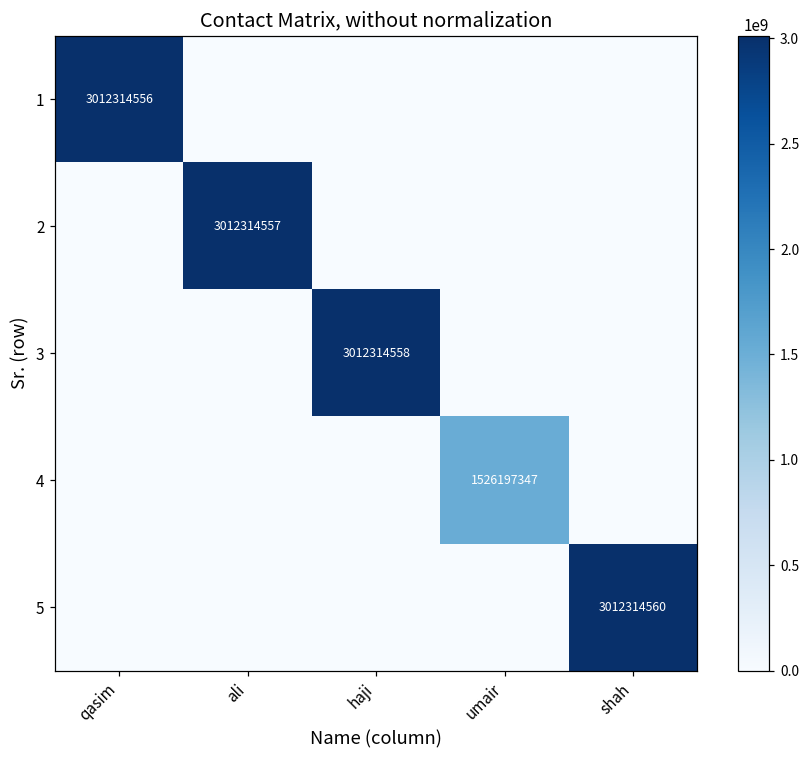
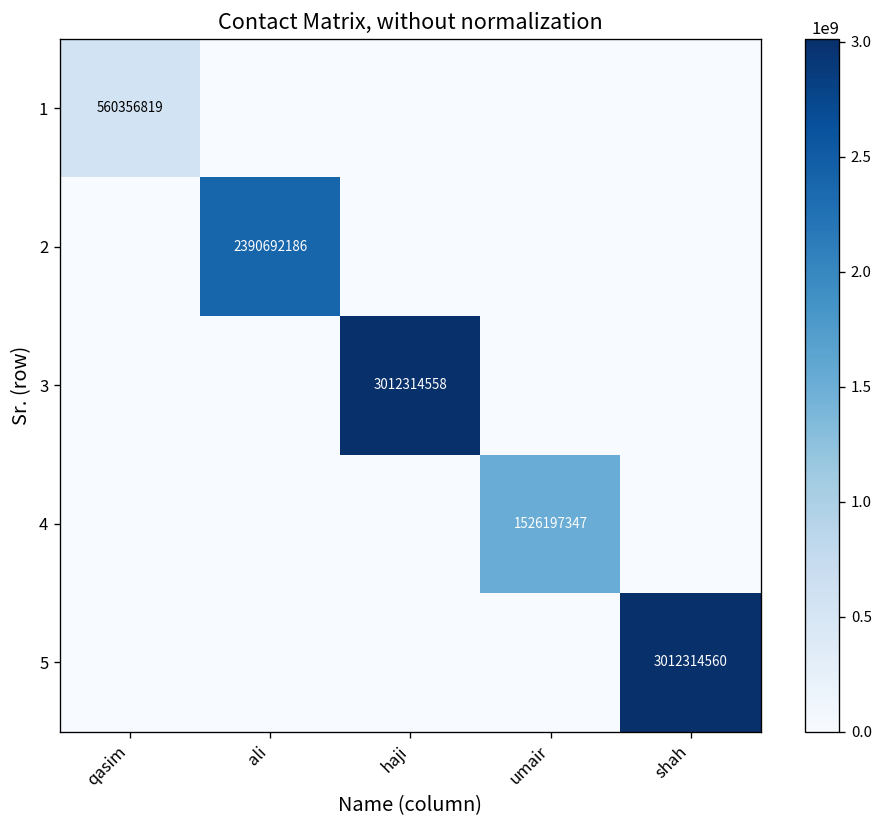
1, qasim: 3012314556 -> 560356819
2, ali: 3012314557 -> 2390692186
